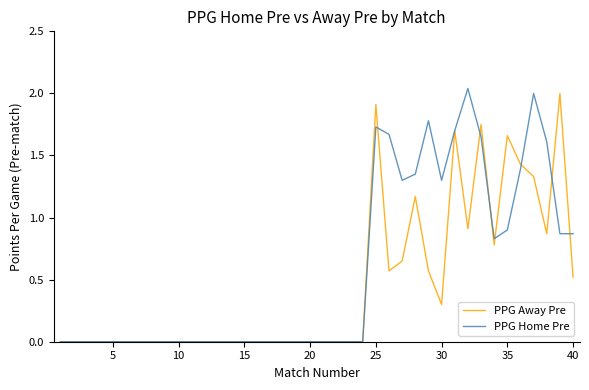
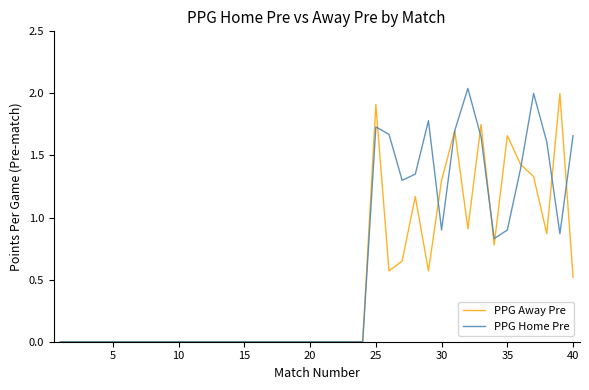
PPG Away Pre, 30: 0.3 -> 1.3
PPG Home Pre, 30: 1.3 -> 0.9
PPG Home Pre, 40: 0.87 -> 1.66
